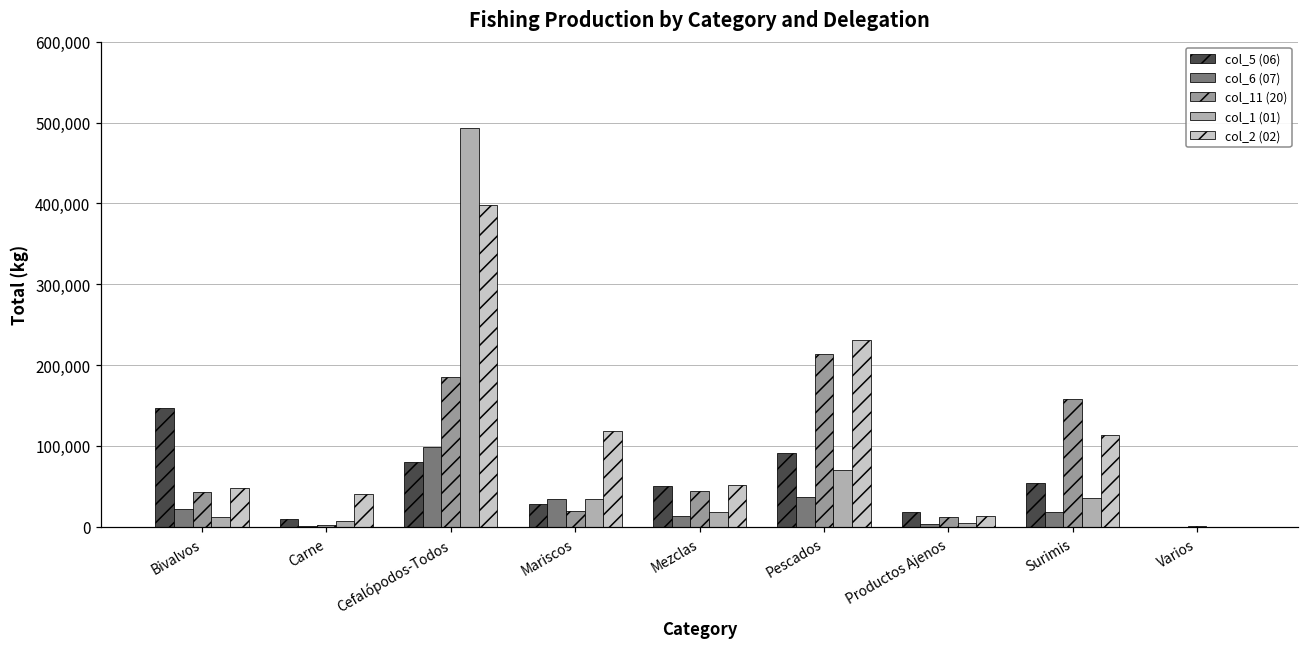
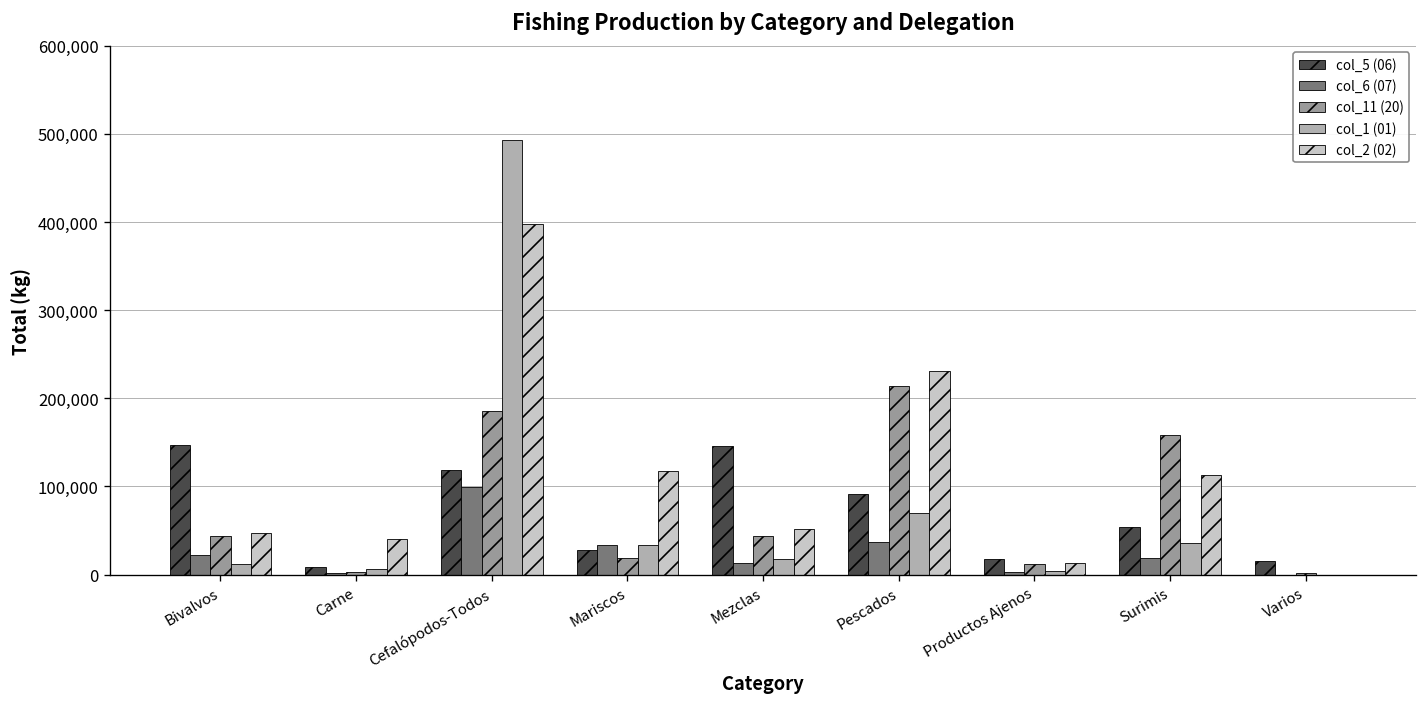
col_5 (06), Cefalópodos-Todos: 80,000 -> 120,000
col_5 (06), Mezclas: 50,000 -> 150,000
col_5 (06), Varios: 0 -> 20,000
